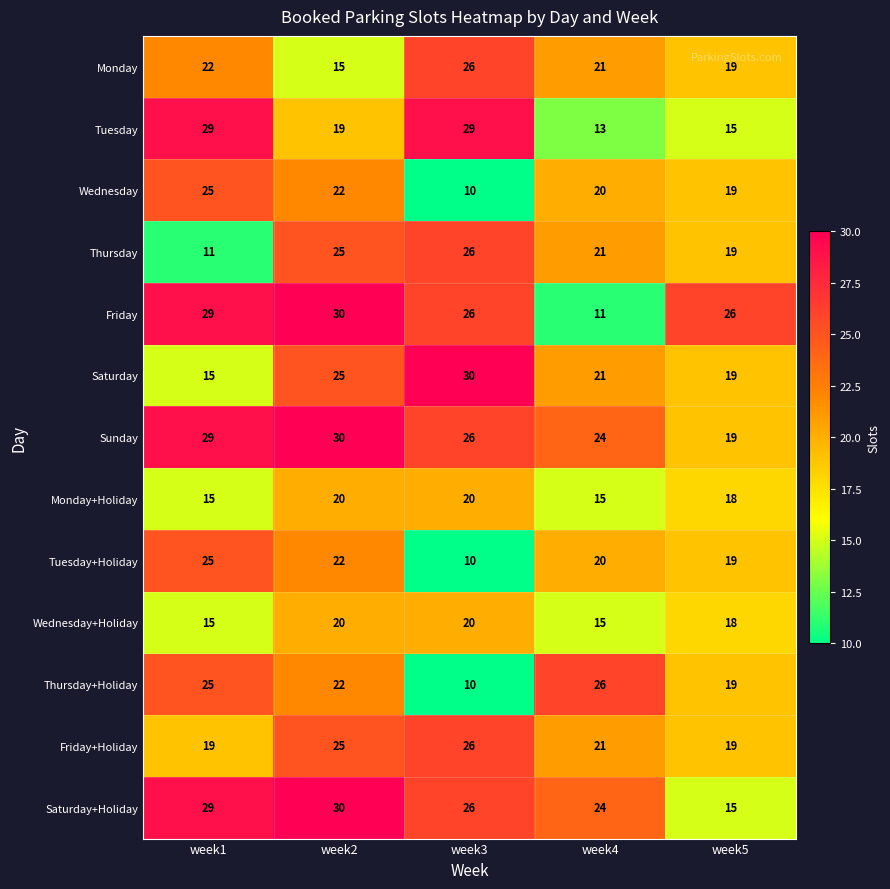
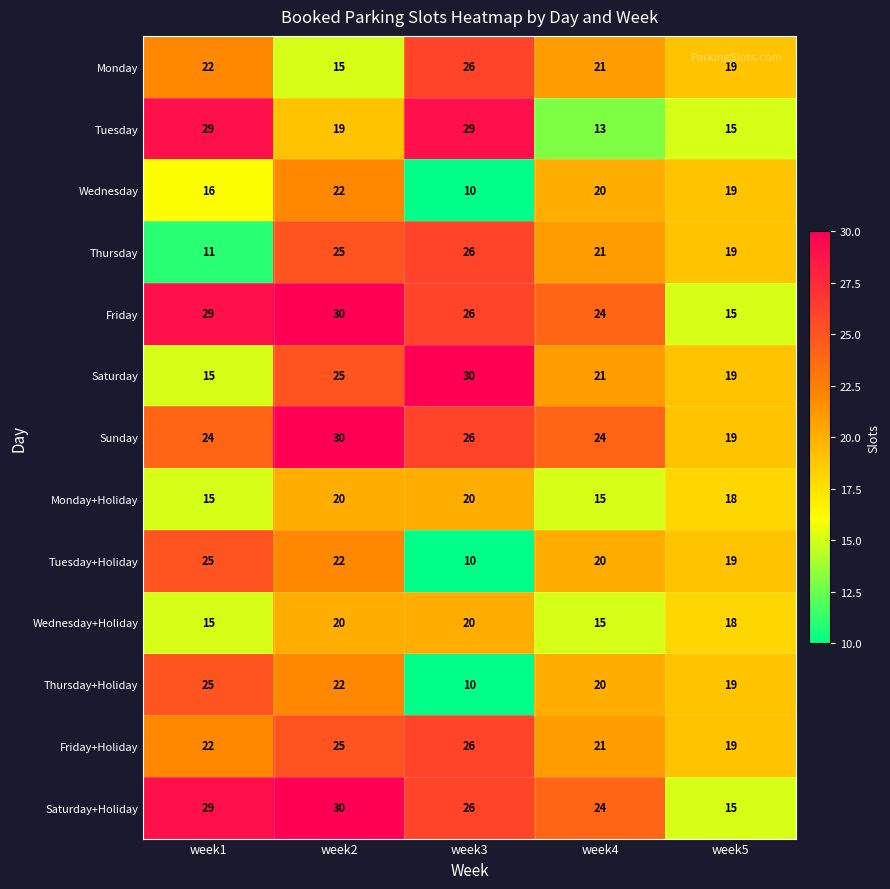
Wednesday, week1: 25 -> 16
Friday, week4: 11 -> 24
Friday, week5: 26 -> 15
Sunday, week1: 29 -> 24
Thursday+Holiday, week4: 26 -> 20
Friday+Holiday, week1: 19 -> 22
